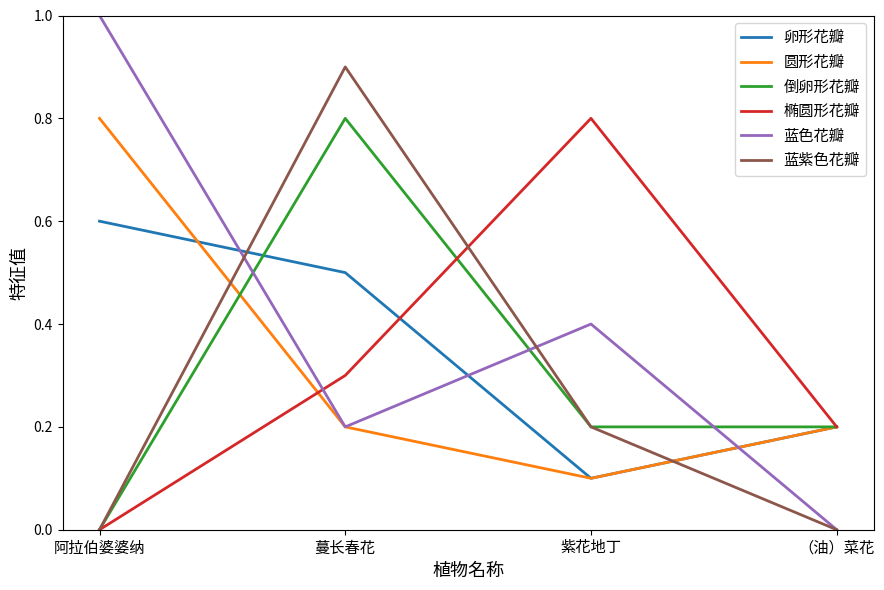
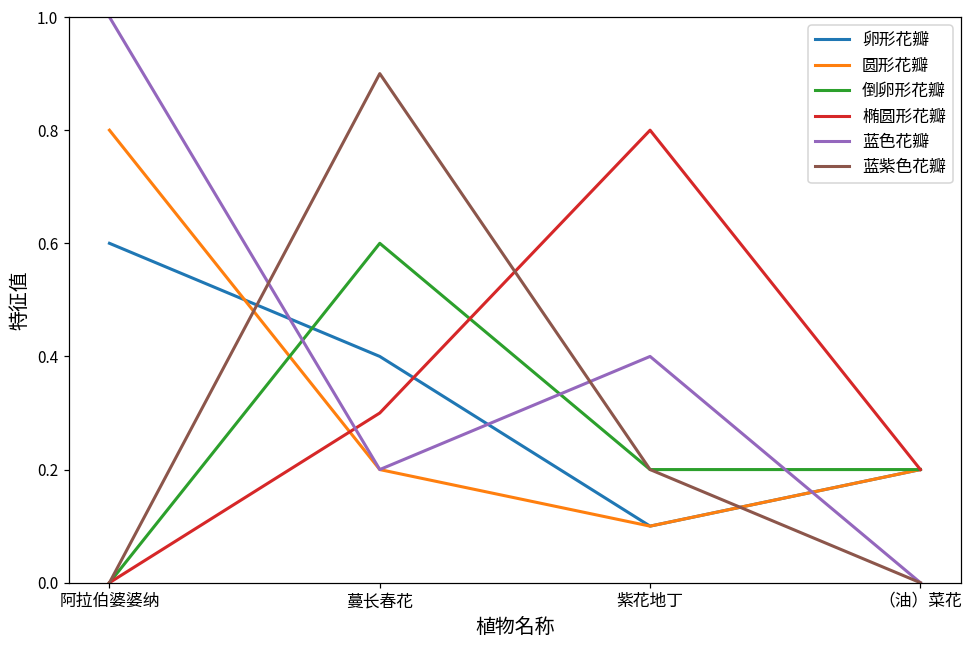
卵形花瓣, 蔓长春花: 0.5 -> 0.4
倒卵形花瓣, 蔓长春花: 0.8 -> 0.6
